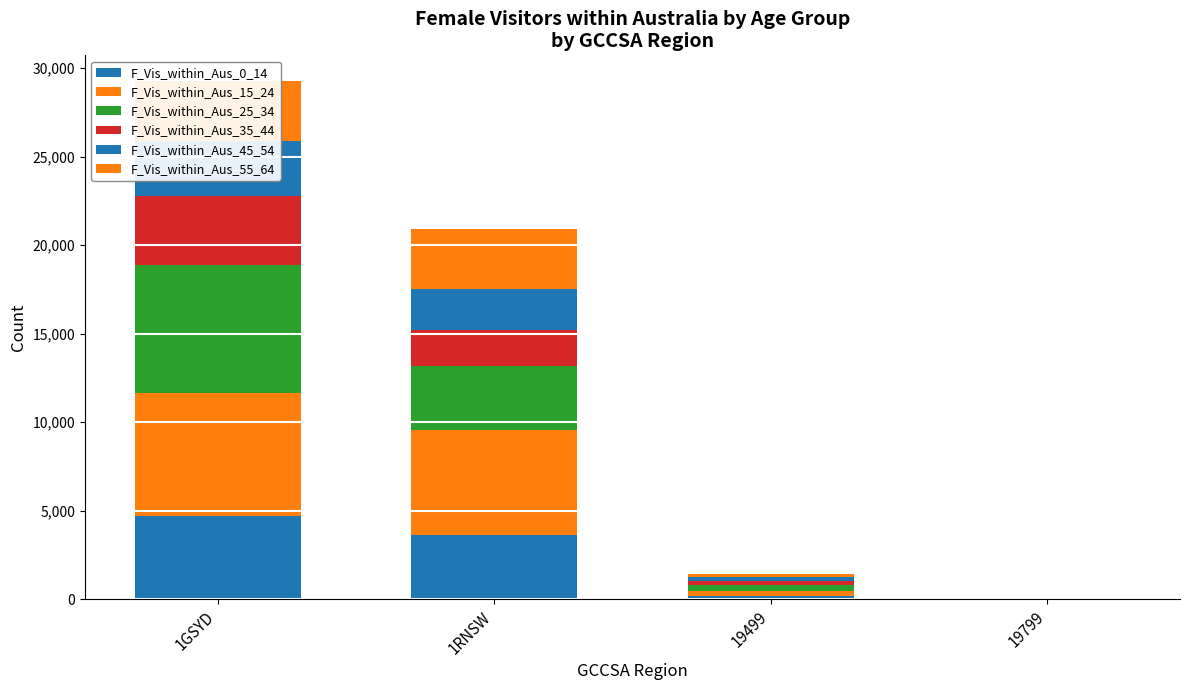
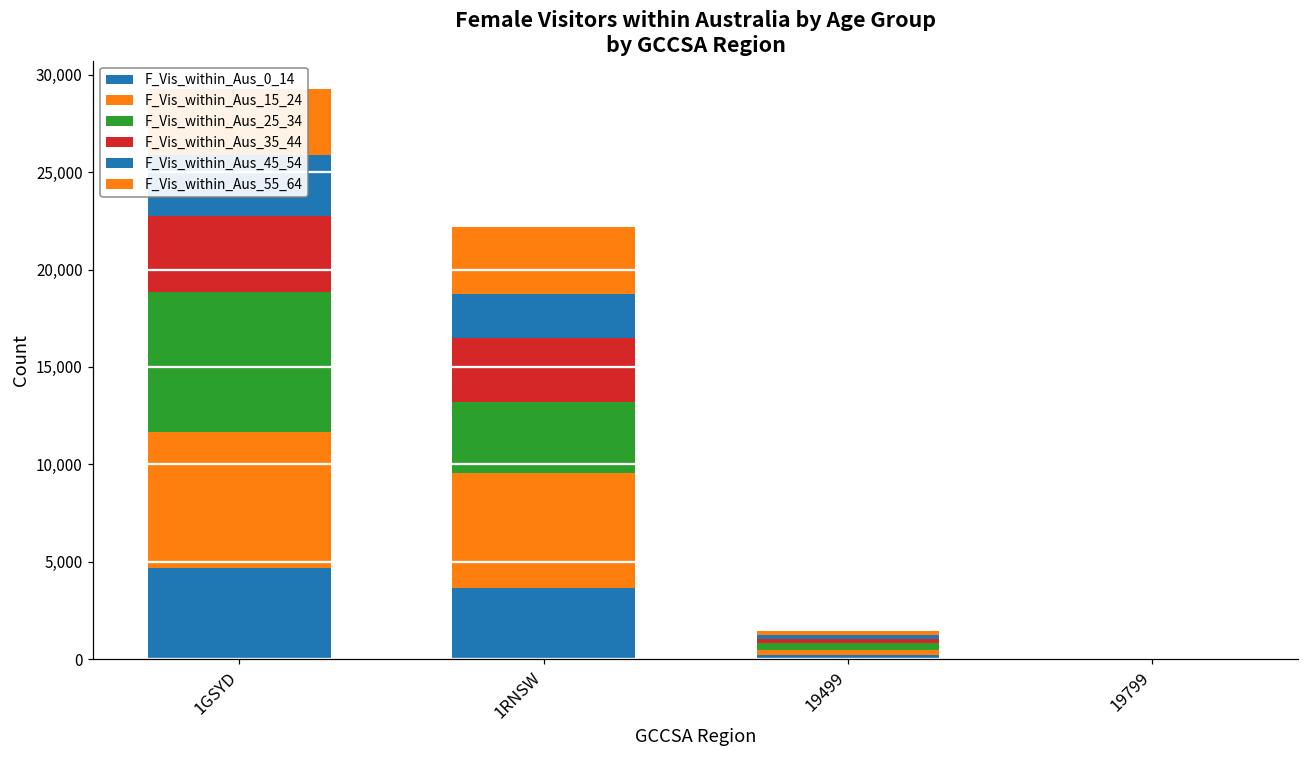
F_Vis_within_Aus_35_44, 1RNSW: 2,000 -> 3,300
